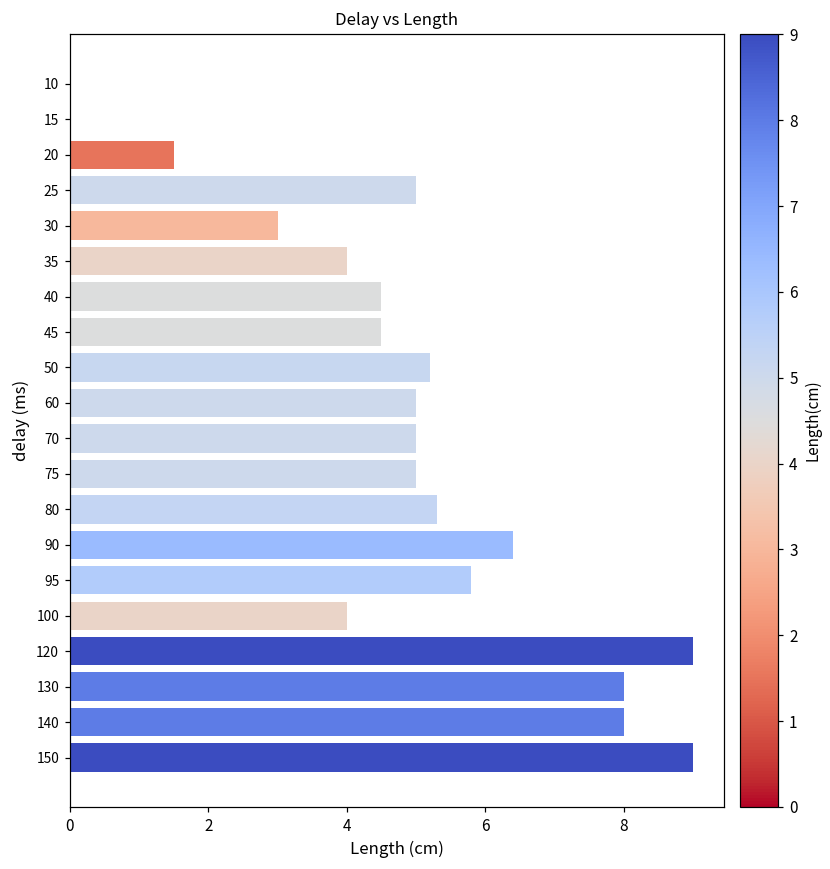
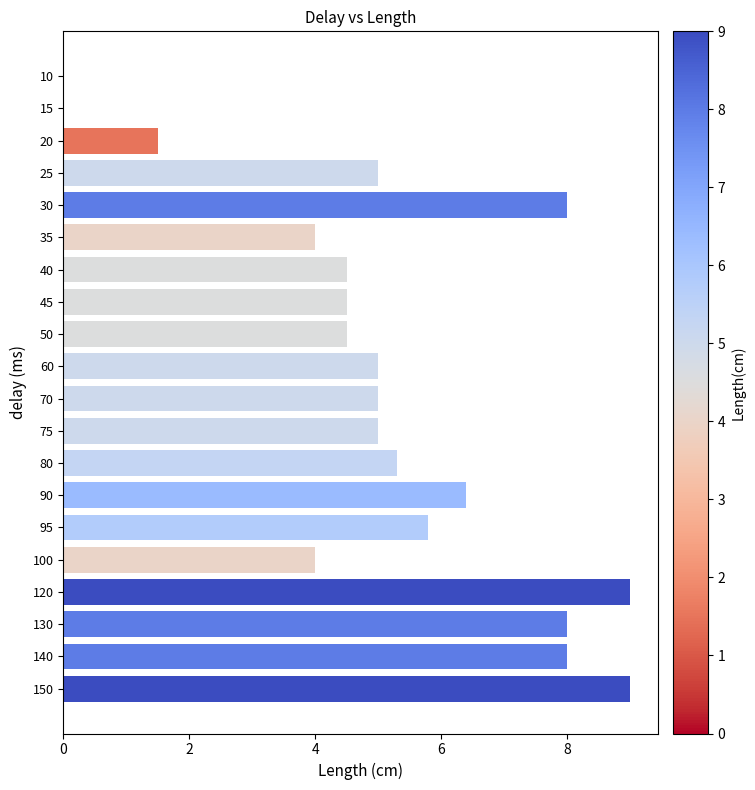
30: 3 -> 8
50: 5.2 -> 4.5
